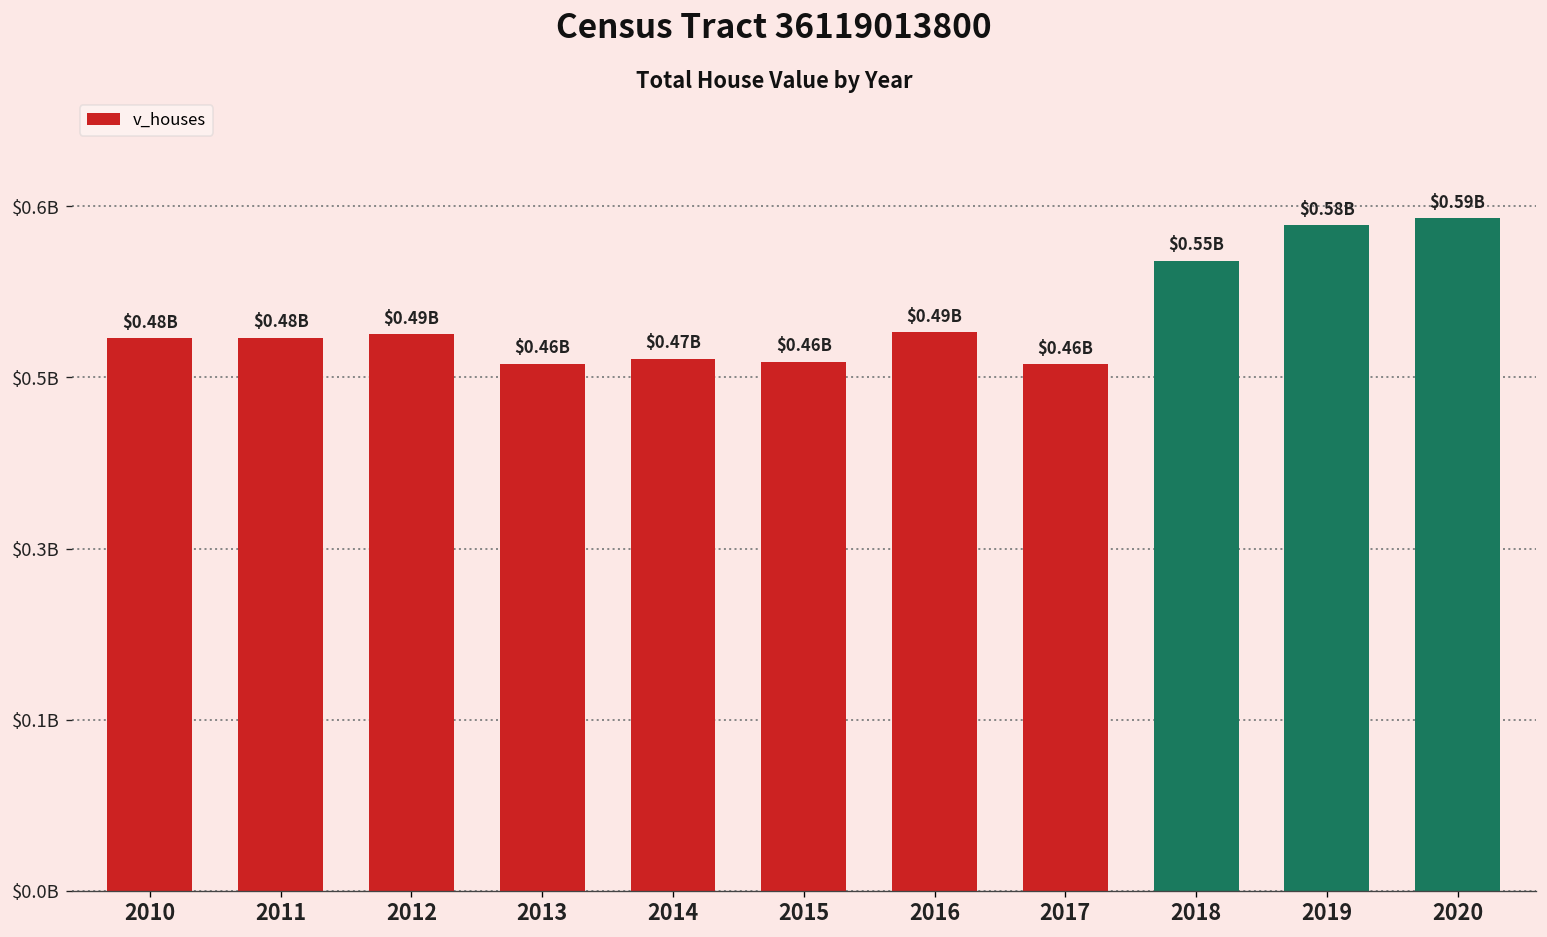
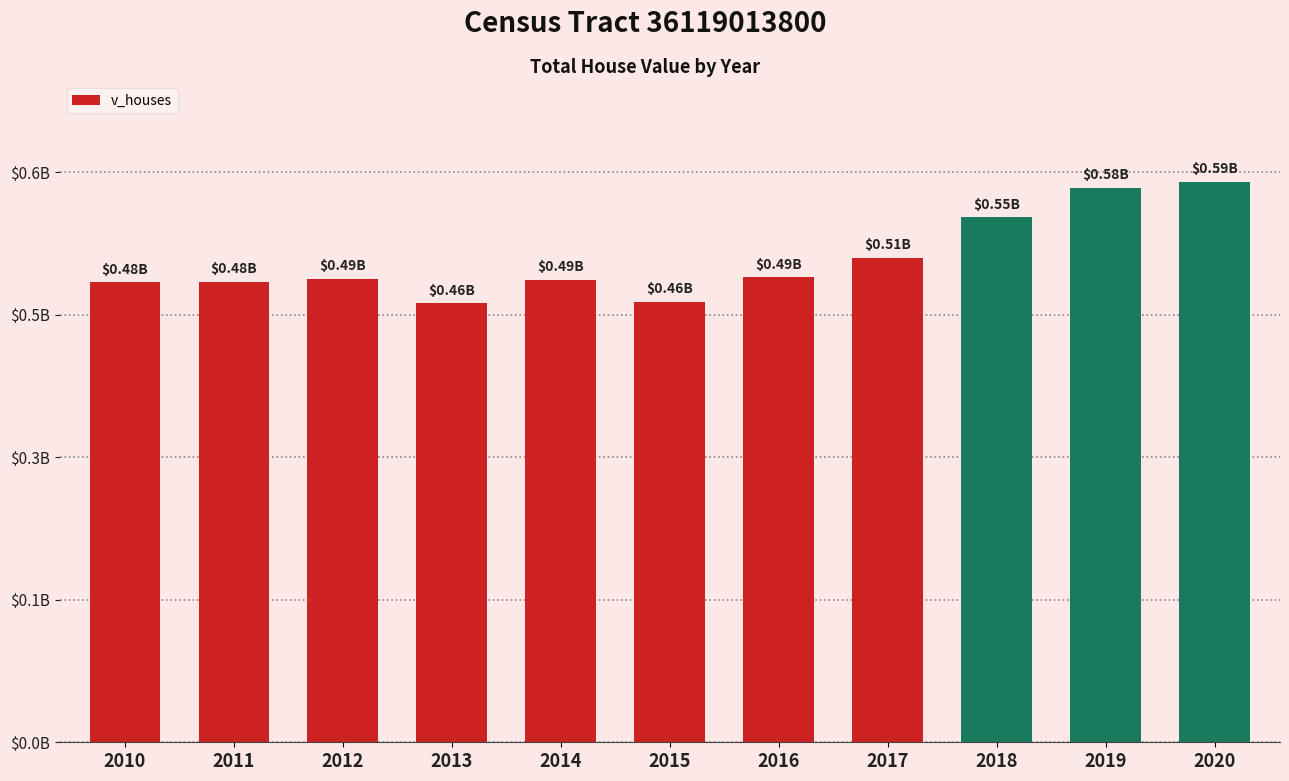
2014: $0.47B -> $0.49B
2017: $0.46B -> $0.51B
